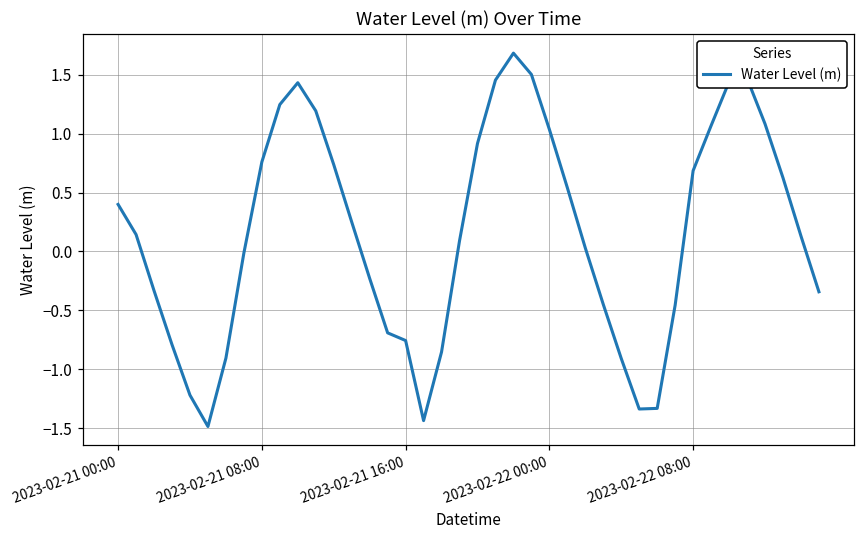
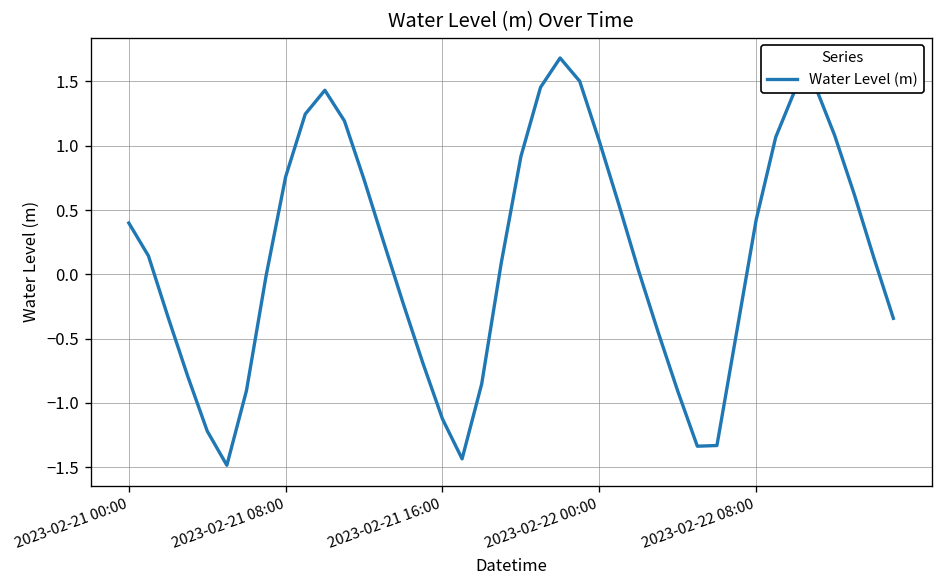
2023-02-21 16:00: -0.76 -> -1.12
2023-02-22 08:00: 0.69 -> 0.42
